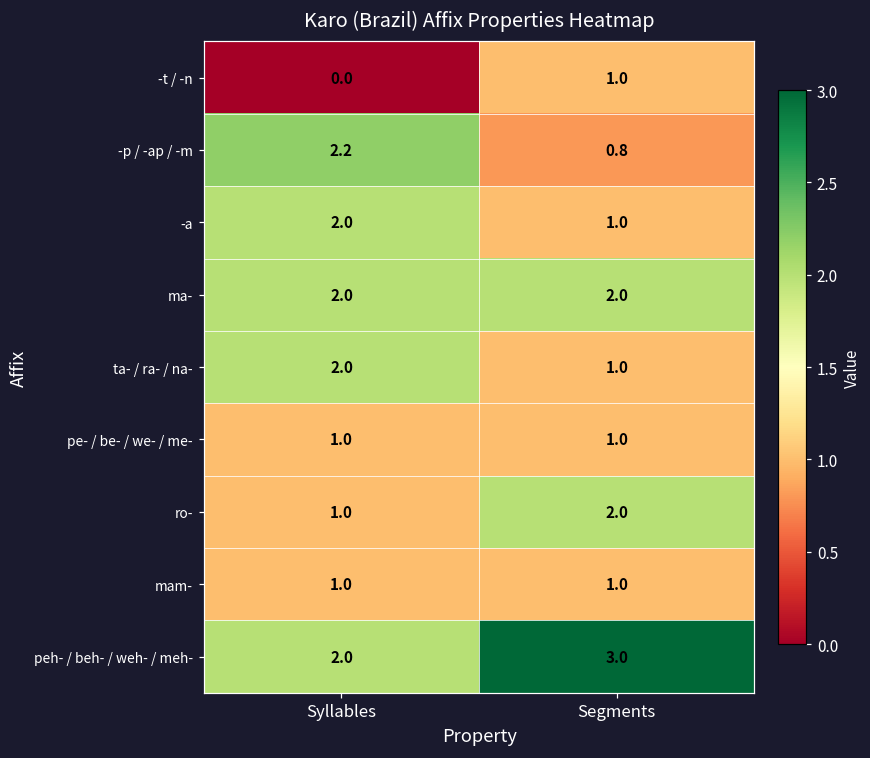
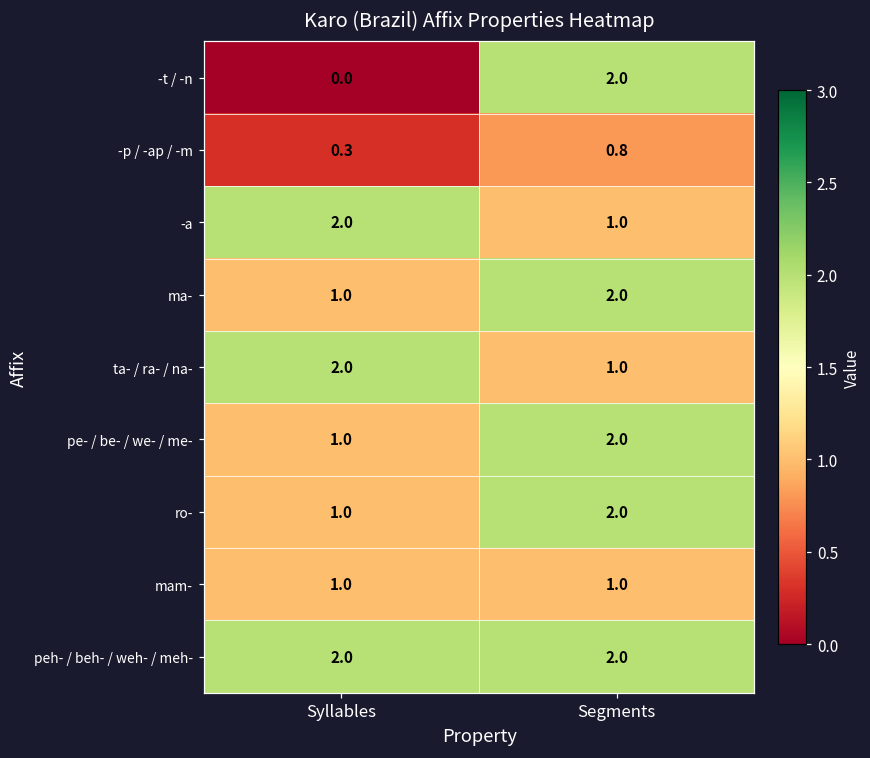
-t / -n, Segments: 1.0 -> 2.0
-p / -ap / -m, Syllables: 2.2 -> 0.3
ma-, Syllables: 2.0 -> 1.0
pe- / be- / we- / me-, Segments: 1.0 -> 2.0
peh- / beh- / weh- / meh-, Segments: 3.0 -> 2.0
